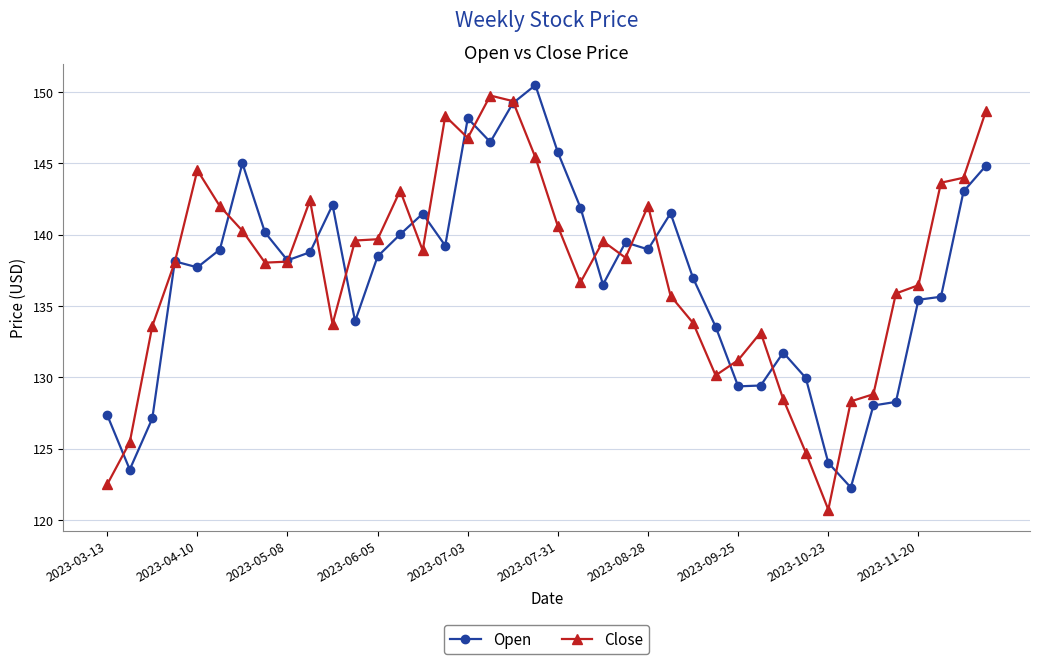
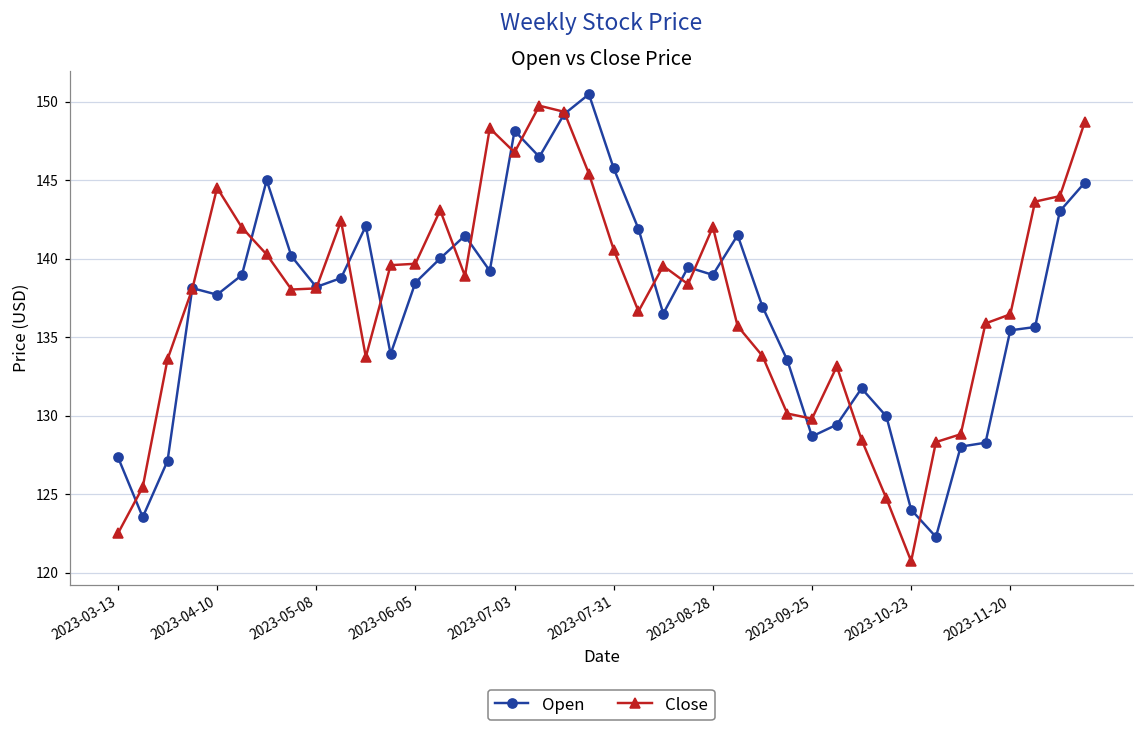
Open, 2023-09-25: 129.4 -> 128.7
Close, 2023-09-25: 131.2 -> 129.8
